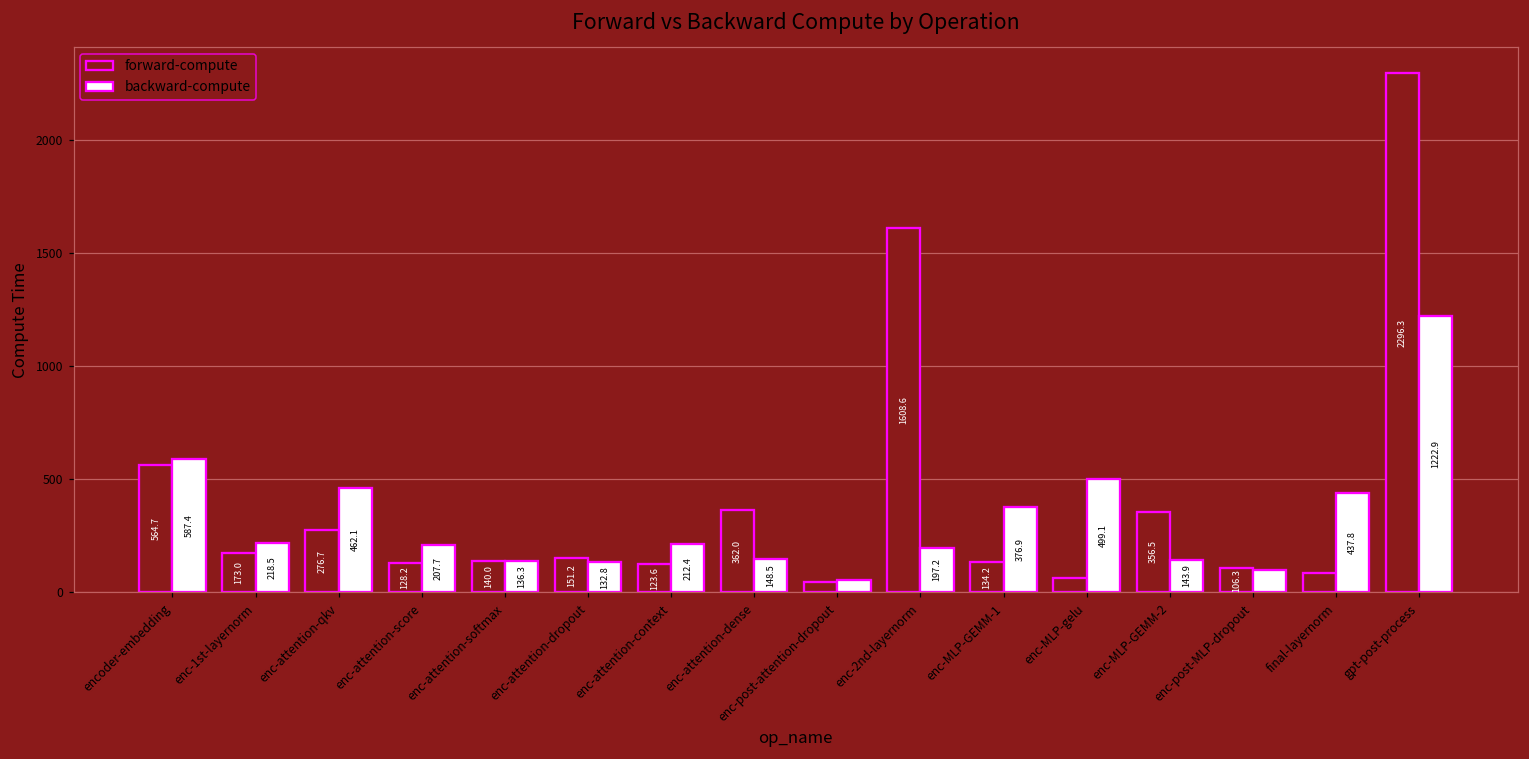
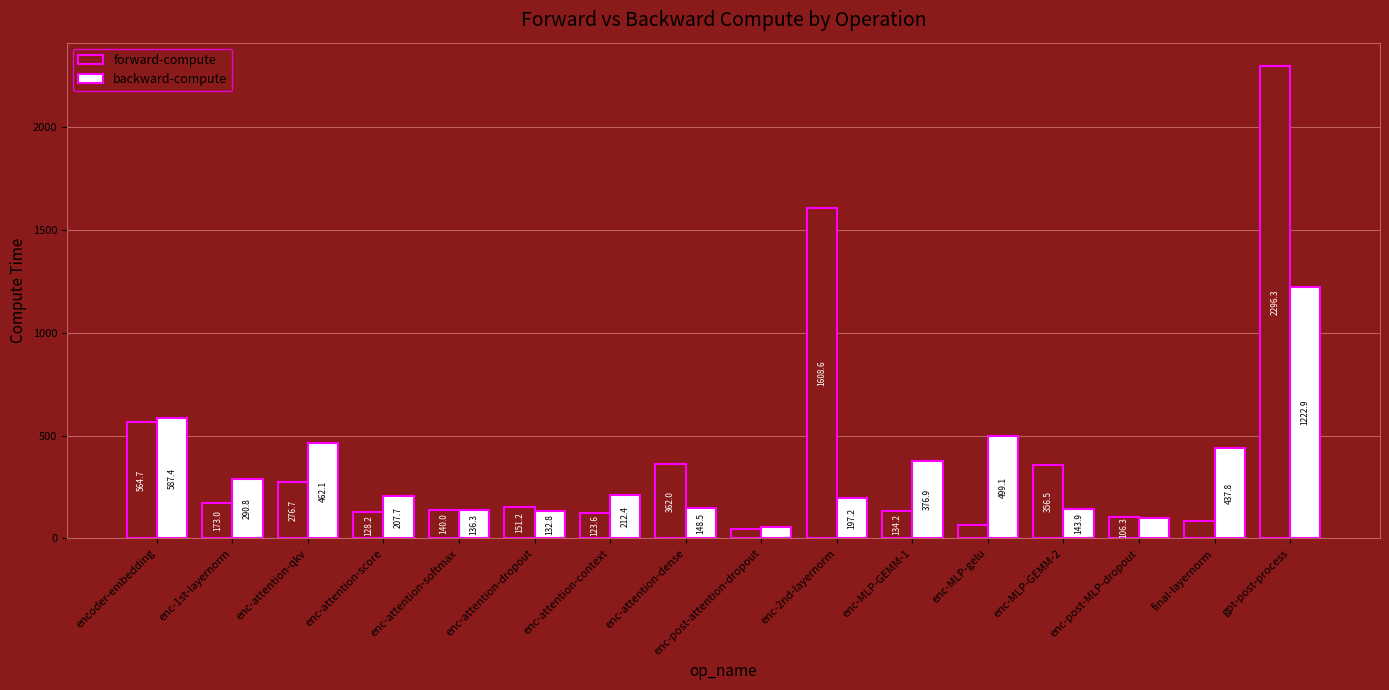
backward-compute, enc-1st-layernorm: 218.5 -> 290.8
